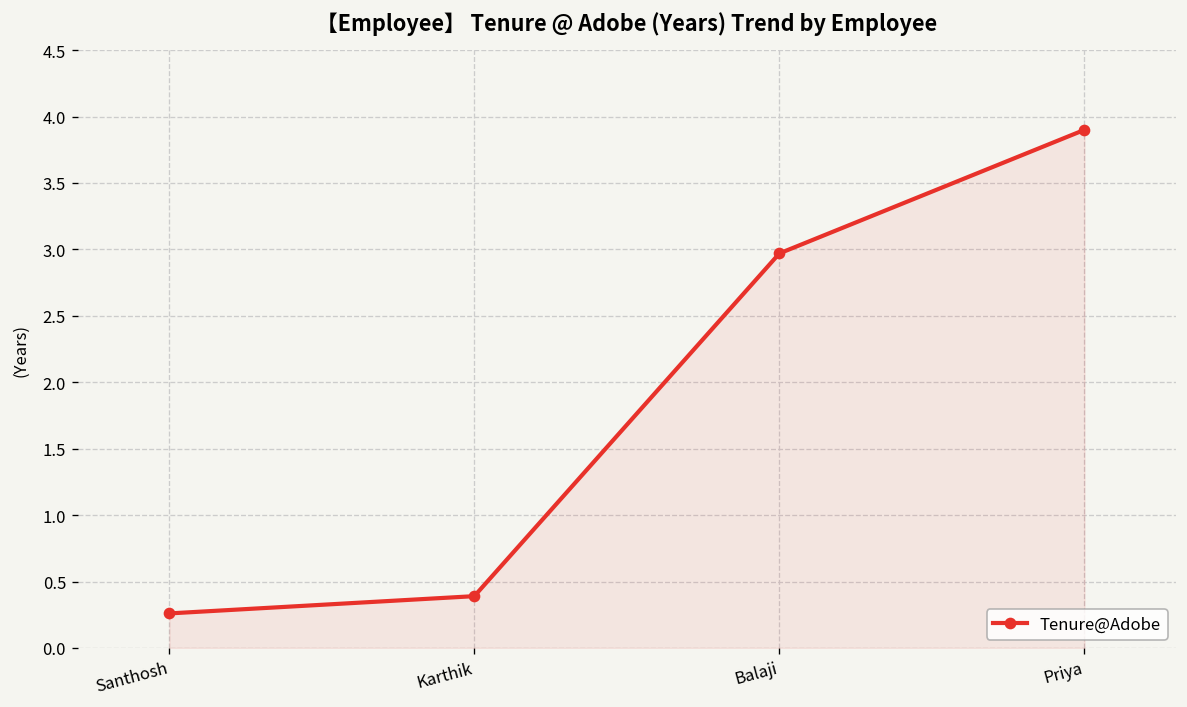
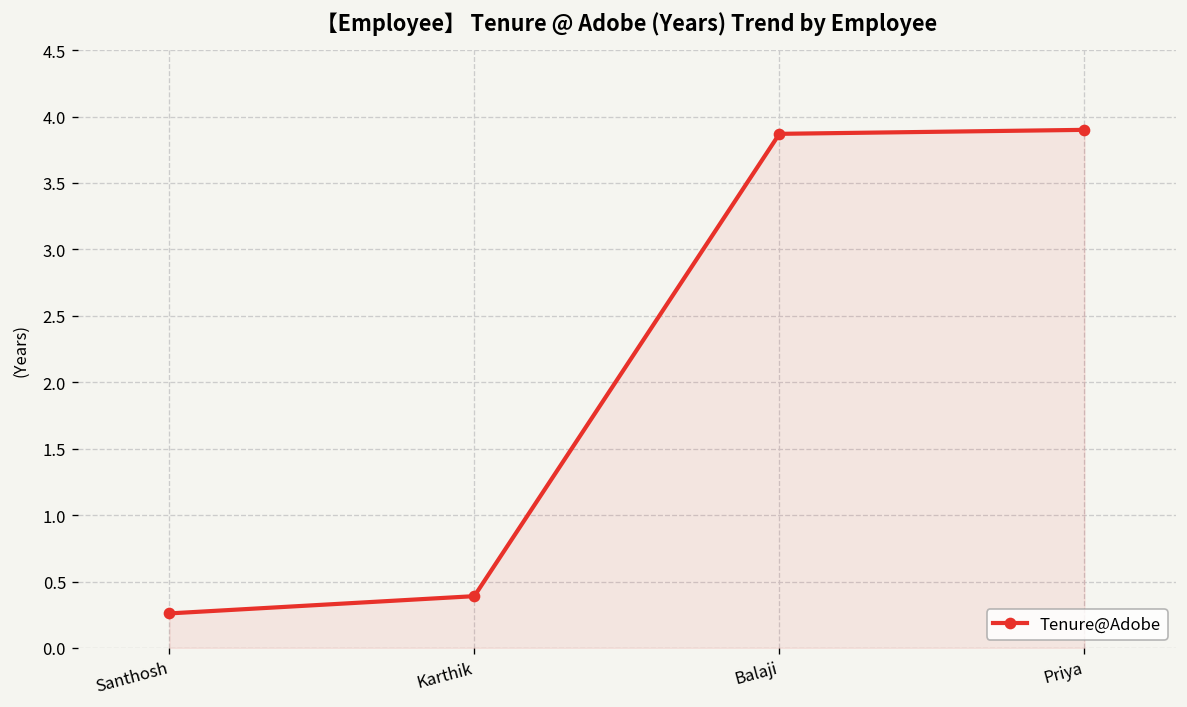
Balaji: 2.97 -> 3.87
